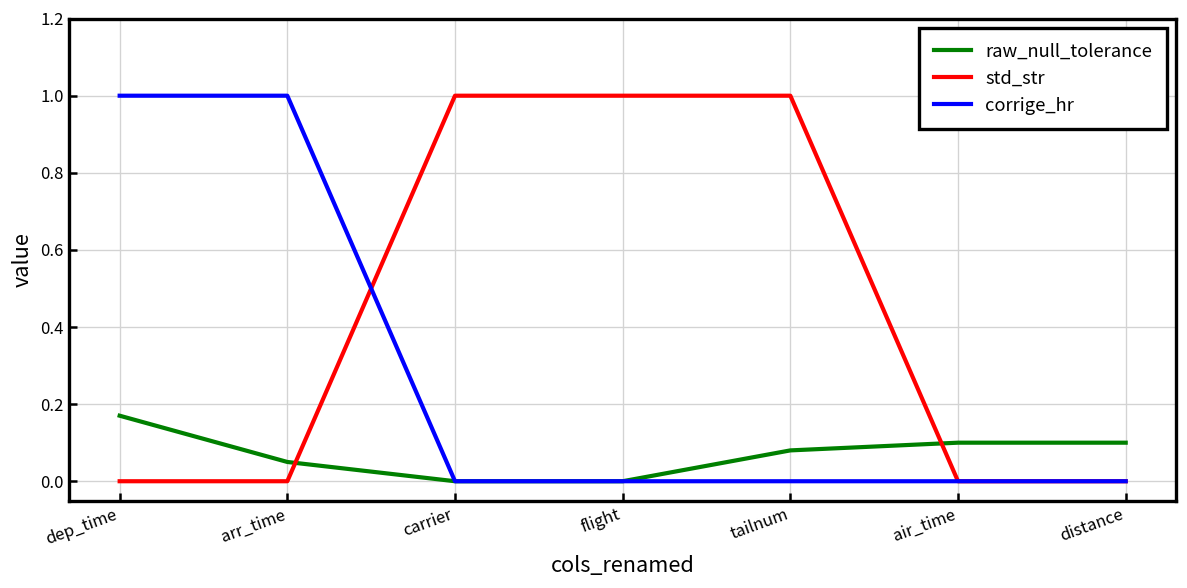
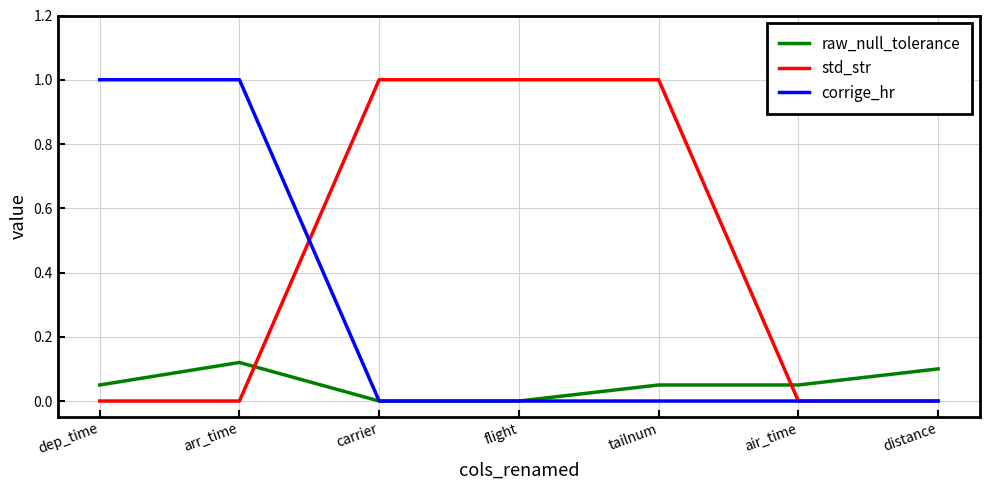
raw_null_tolerance, dep_time: 0.17 -> 0.05
raw_null_tolerance, arr_time: 0.05 -> 0.12
raw_null_tolerance, tailnum: 0.08 -> 0.05
raw_null_tolerance, air_time: 0.10 -> 0.05
